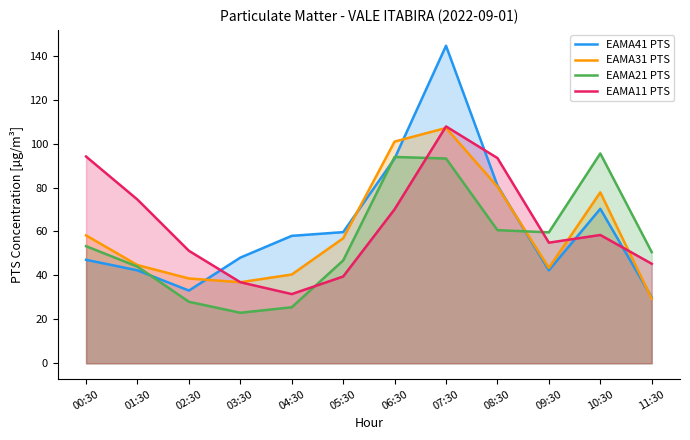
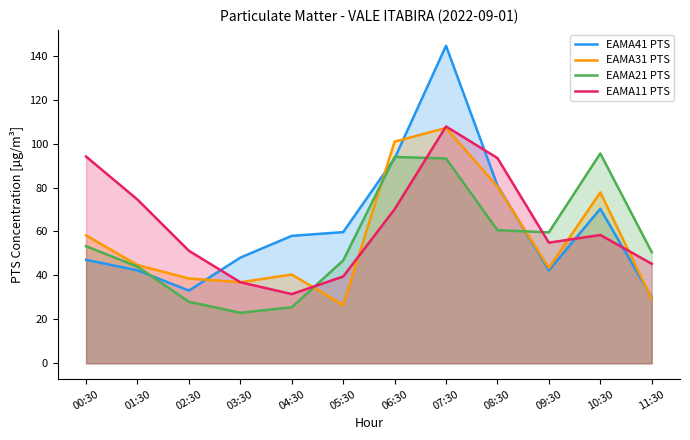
EAMA31 PTS, 05:30: 57 -> 27
